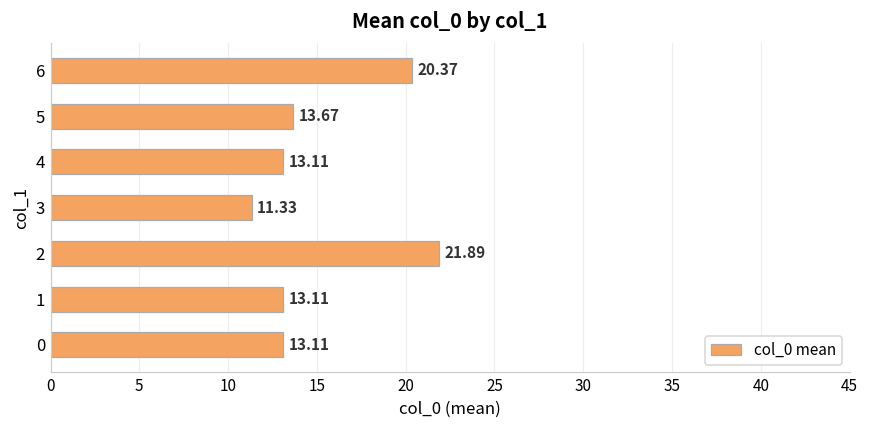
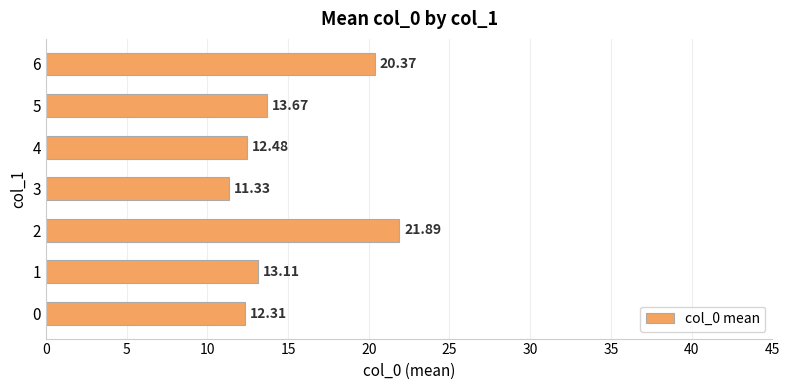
4: 13.11 -> 12.48
0: 13.11 -> 12.31
